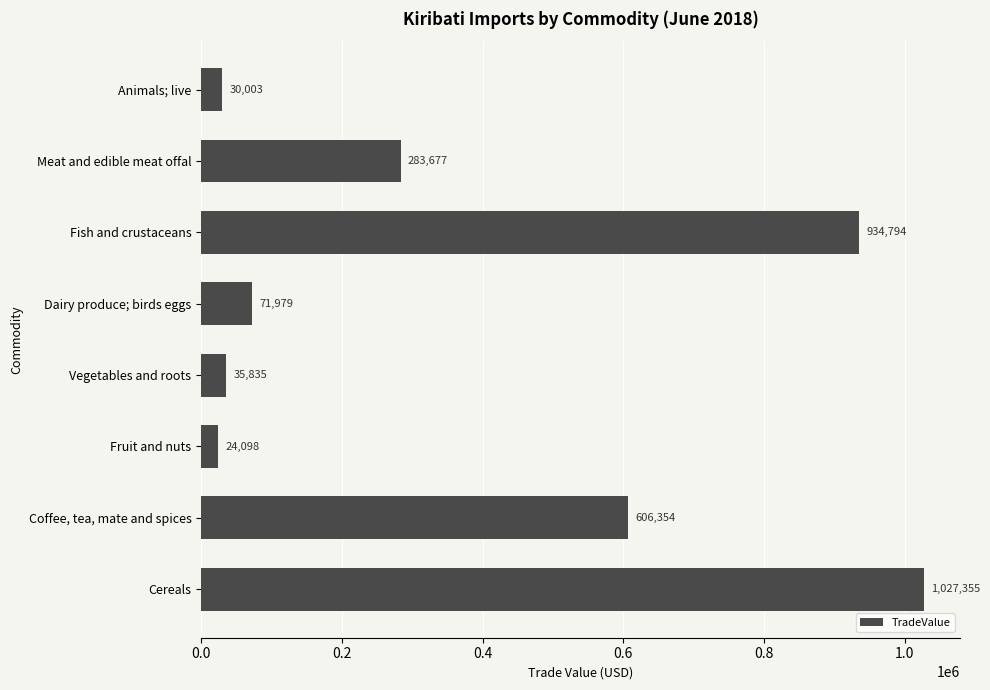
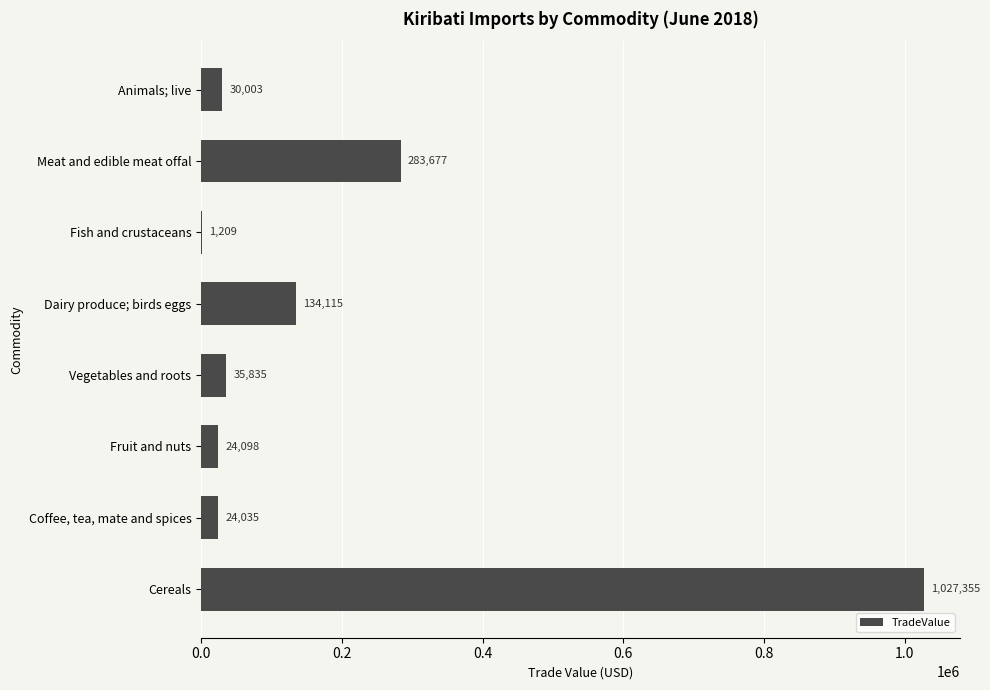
Fish and crustaceans: 934,794 -> 1,209
Dairy produce; birds eggs: 71,979 -> 134,115
Coffee, tea, mate and spices: 606,354 -> 24,035
